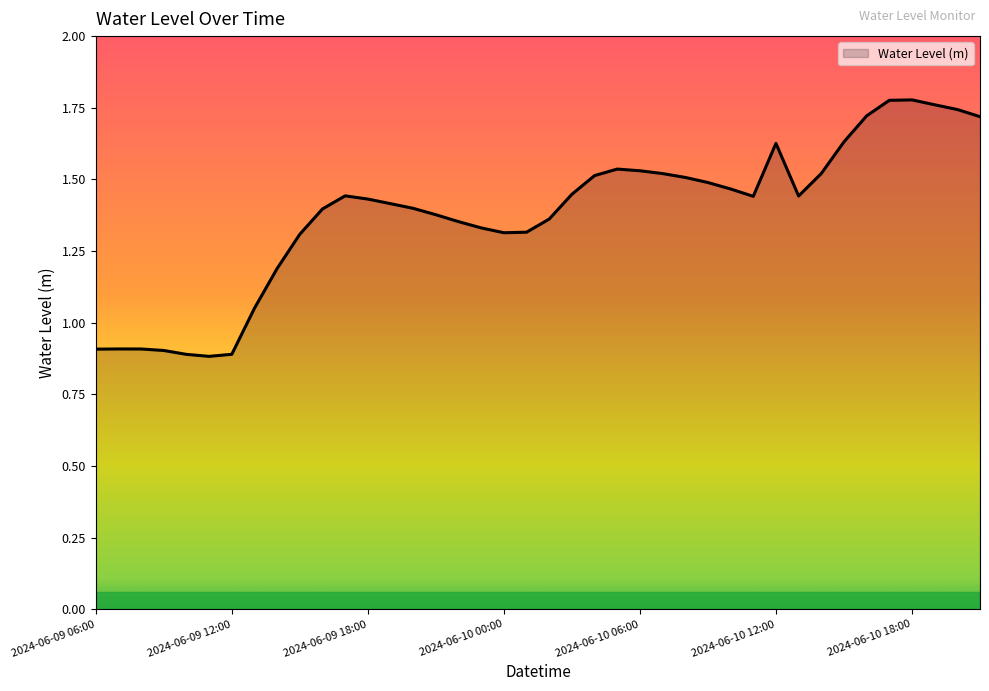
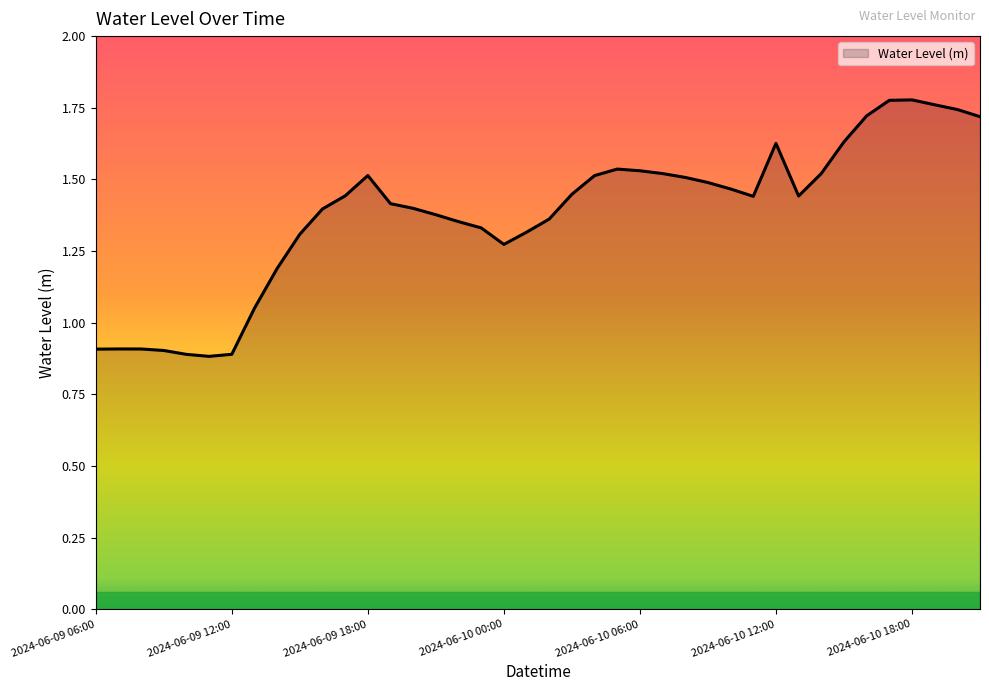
2024-06-09 18:00: 1.43 -> 1.51
2024-06-10 00:00: 1.31 -> 1.27
